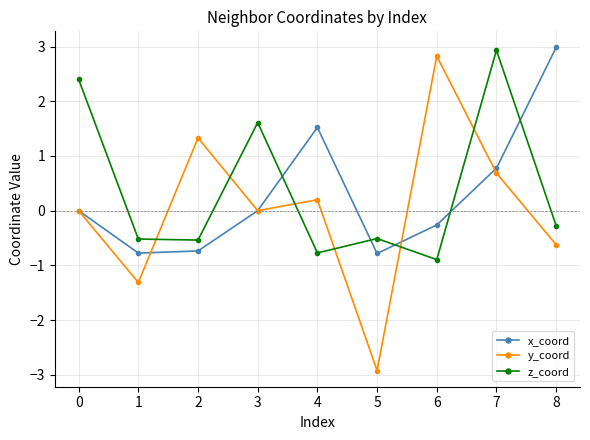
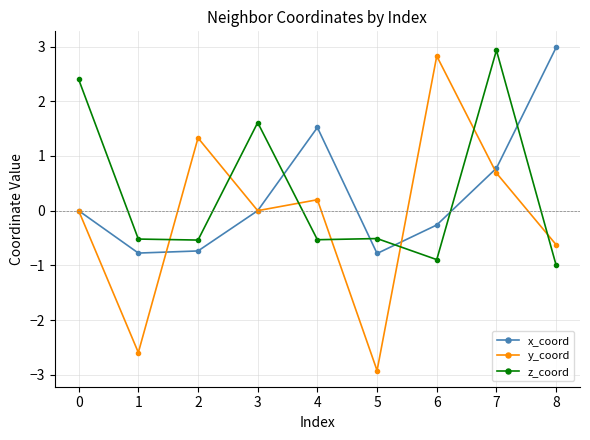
y_coord, 1: -1.3 -> -2.6
z_coord, 4: -0.8 -> -0.5
z_coord, 8: -0.3 -> -1.0
